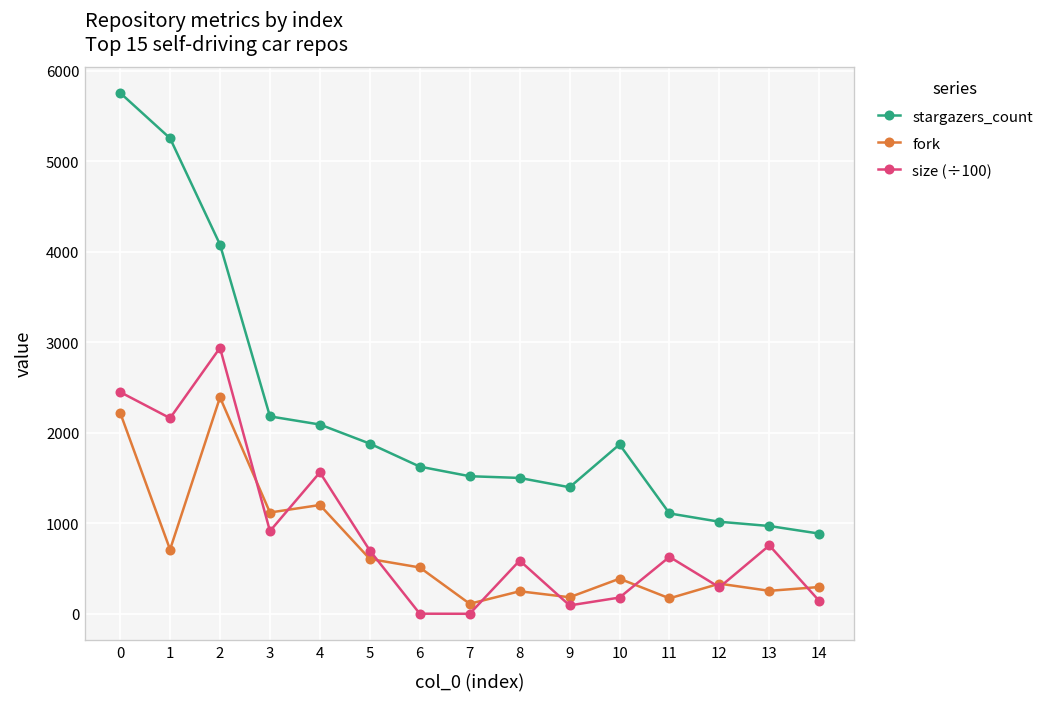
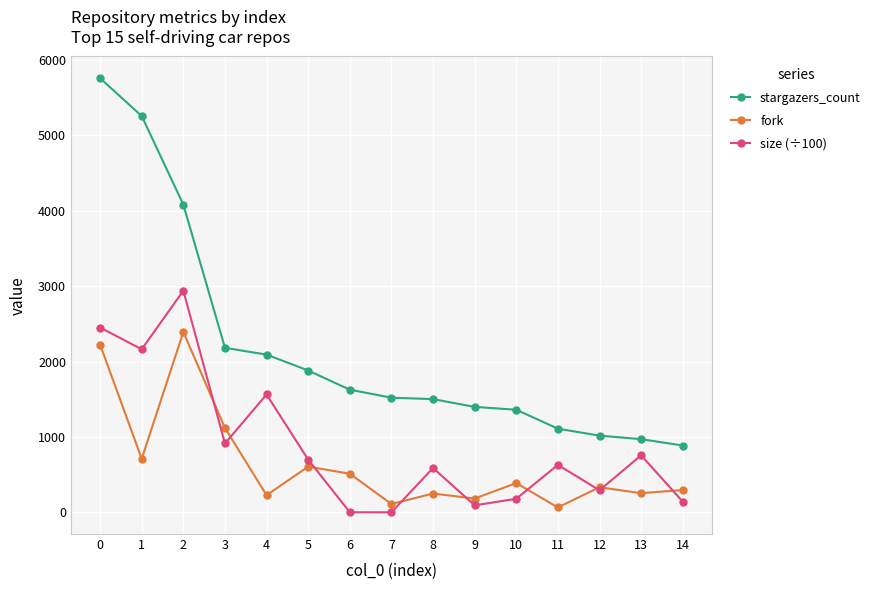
fork, 4: 1200 -> 200
stargazers_count, 10: 1900 -> 1400
fork, 11: 200 -> 100
